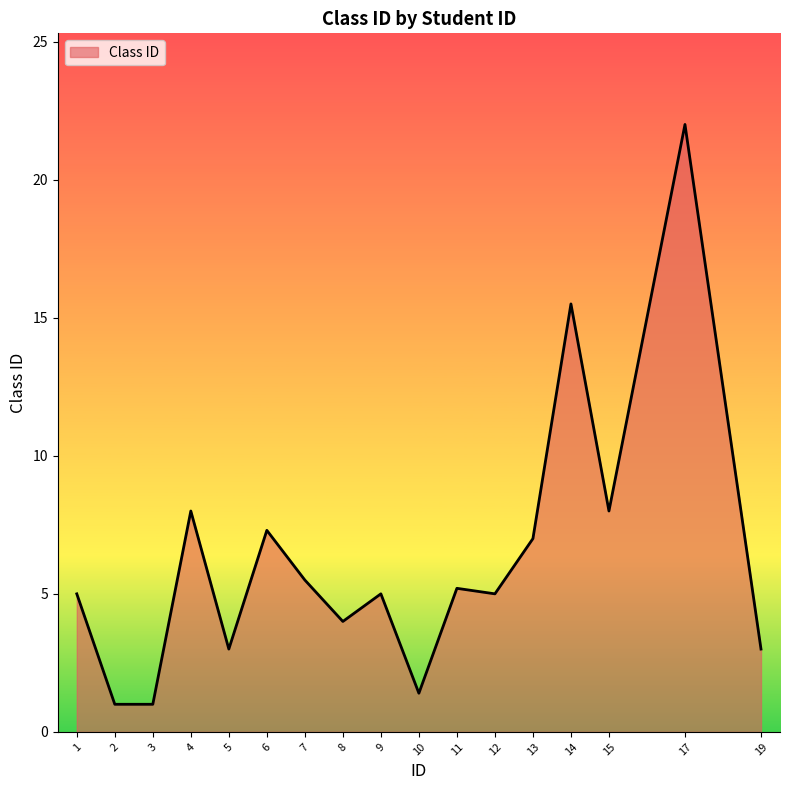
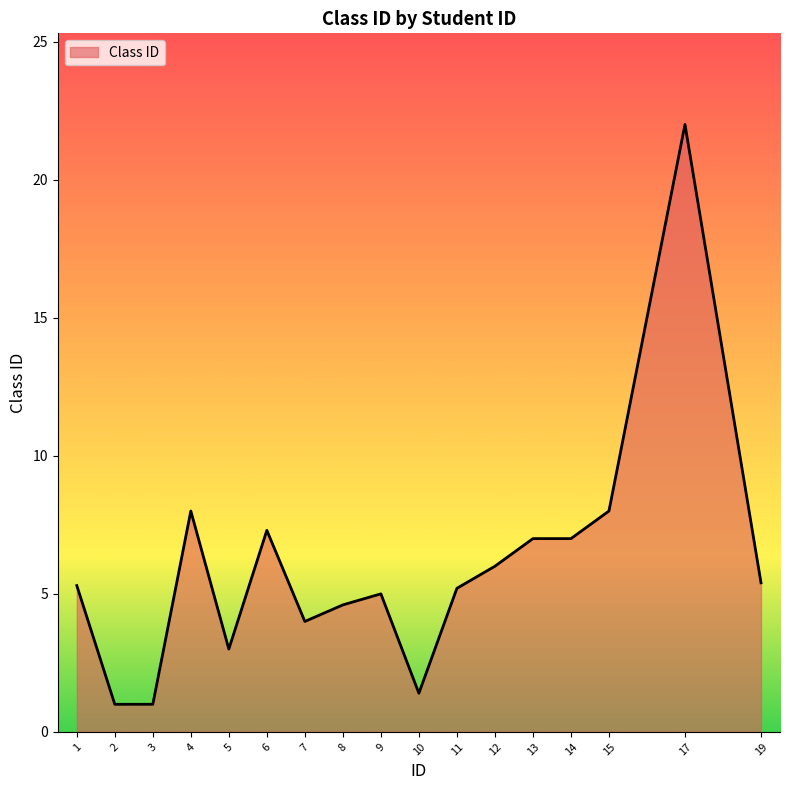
1: 5.0 -> 5.3
7: 5.5 -> 4.0
8: 4.0 -> 4.6
12: 5 -> 6
14: 15.5 -> 7.0
19: 3.0 -> 5.4
